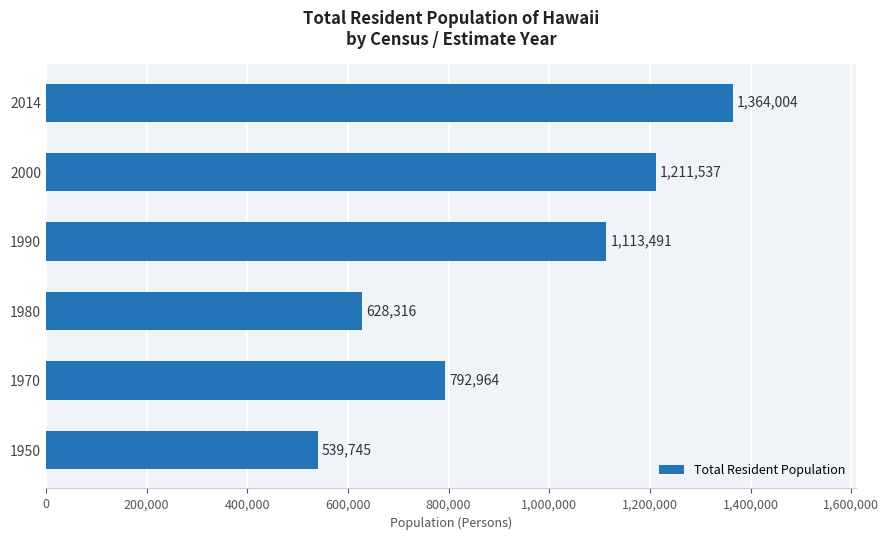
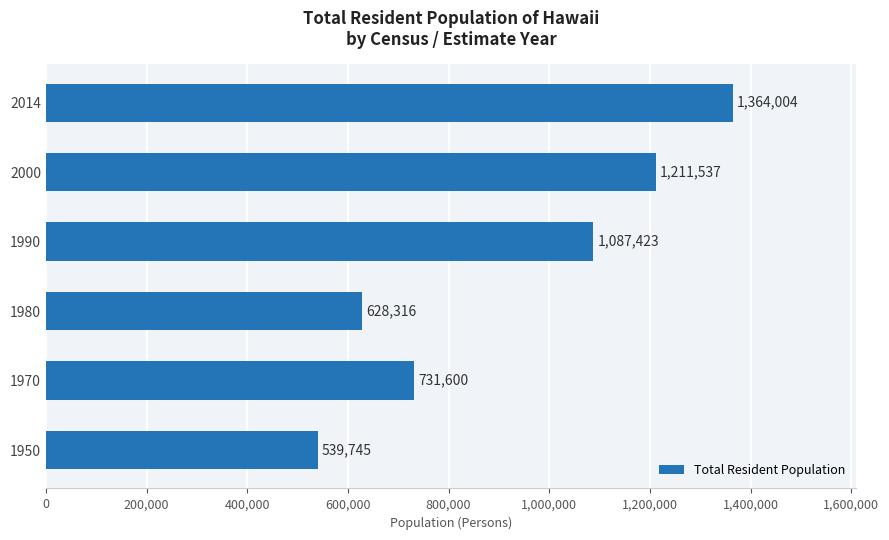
1990: 1,113,491 -> 1,087,423
1970: 792,964 -> 731,600
